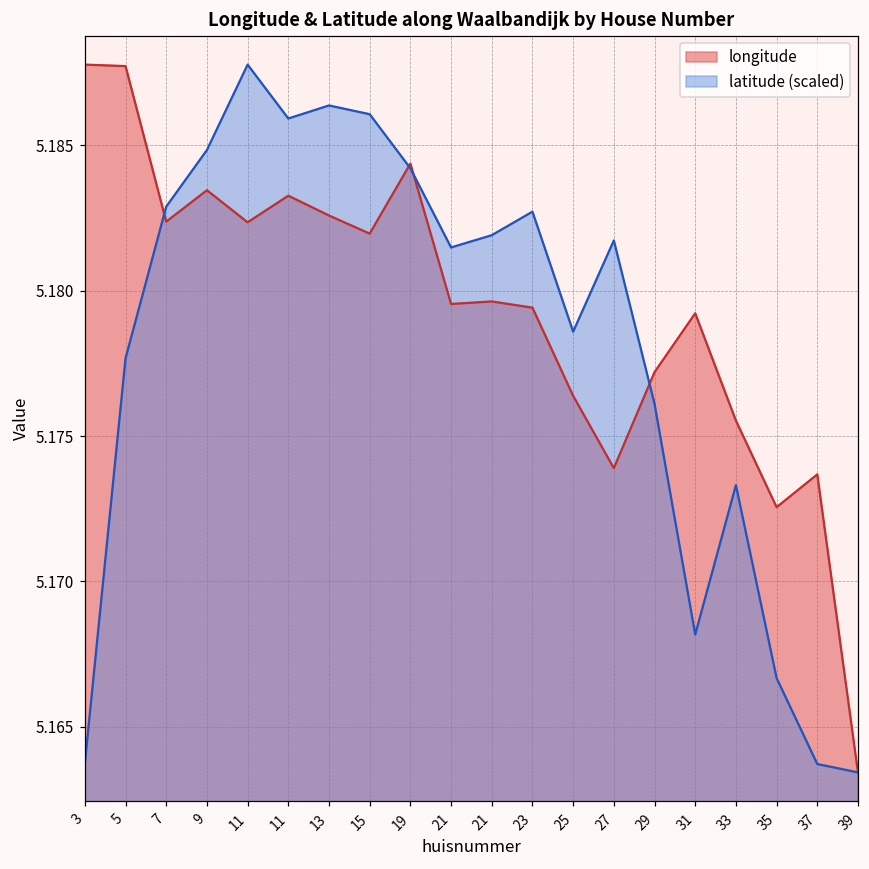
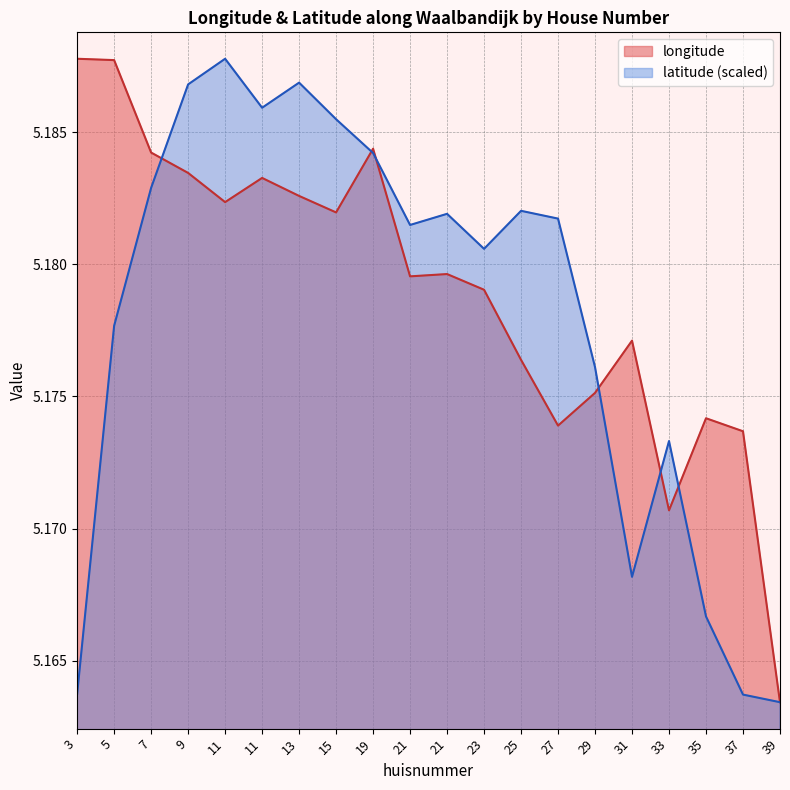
longitude, 7: 5.1824 -> 5.1842
latitude (scaled), 9: 5.1848 -> 5.1868
latitude (scaled), 13: 5.1864 -> 5.1869
latitude (scaled), 15: 5.1861 -> 5.1855
longitude, 23: 5.1794 -> 5.1790
latitude (scaled), 23: 5.1827 -> 5.1806
latitude (scaled), 25: 5.1786 -> 5.1820
longitude, 29: 5.1772 -> 5.1751
longitude, 31: 5.1792 -> 5.1771
longitude, 33: 5.1755 -> 5.1707
longitude, 35: 5.1726 -> 5.1742
